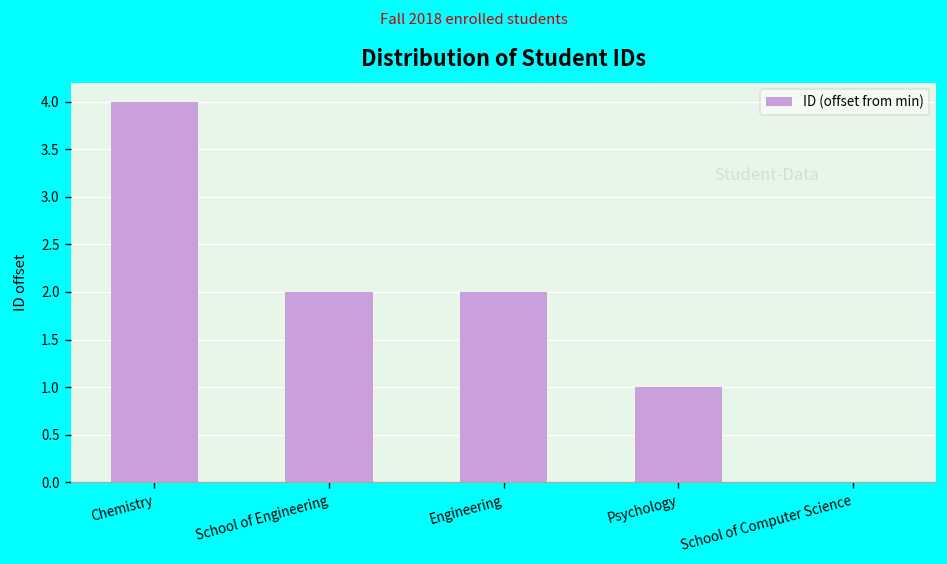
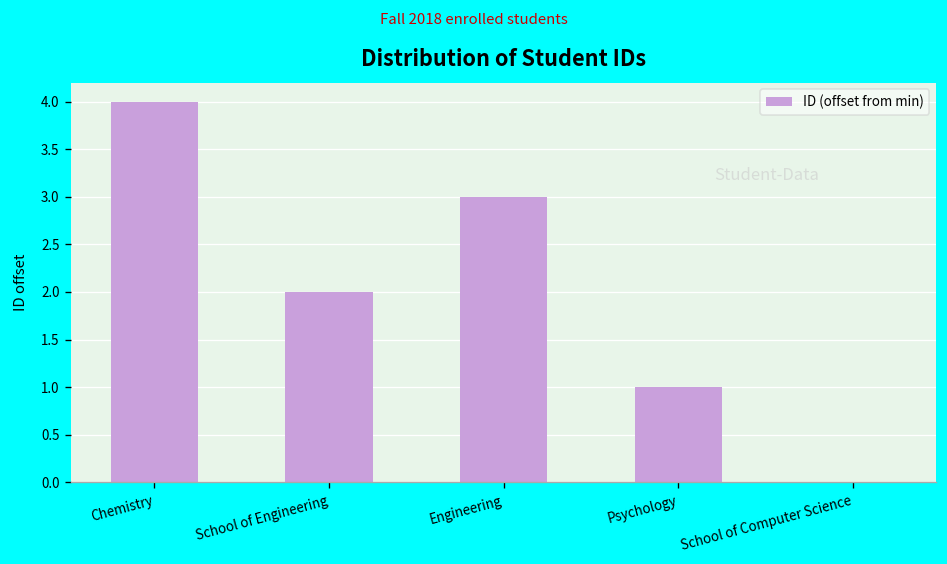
Engineering: 2.0 -> 3.0
